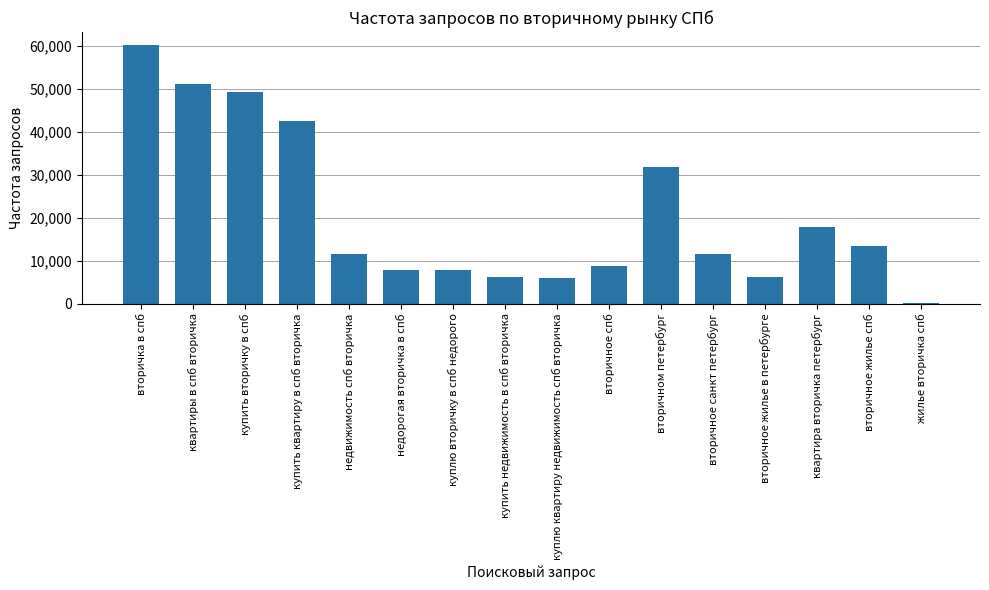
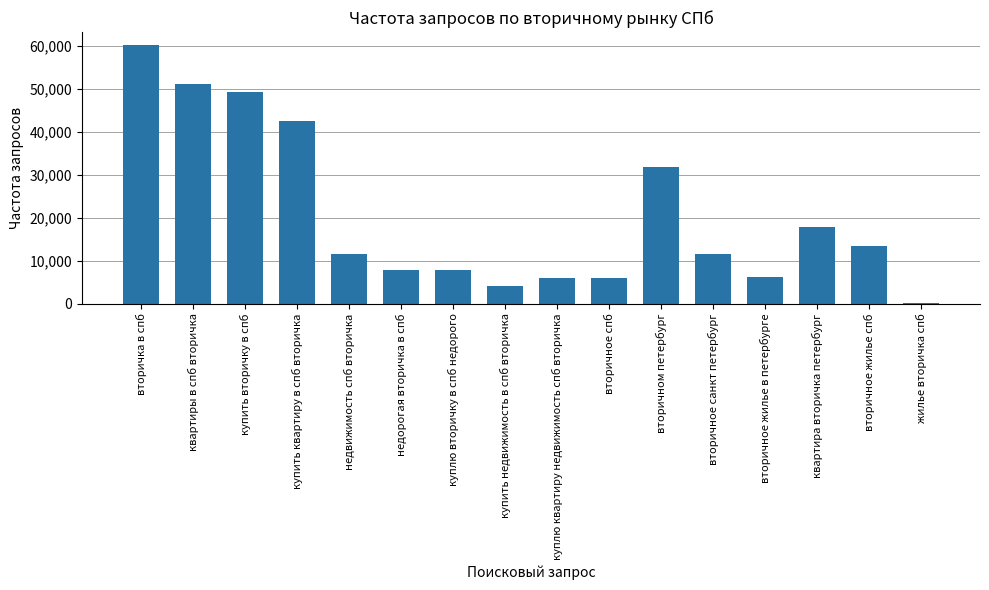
купить недвижимость в спб вторичка: 6,000 -> 4,000
вторичное спб: 9,000 -> 6,000
